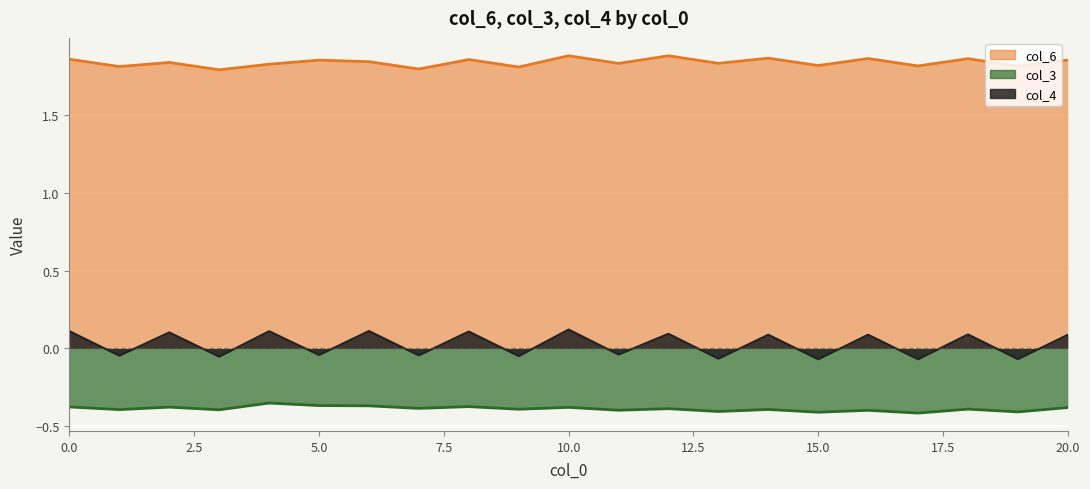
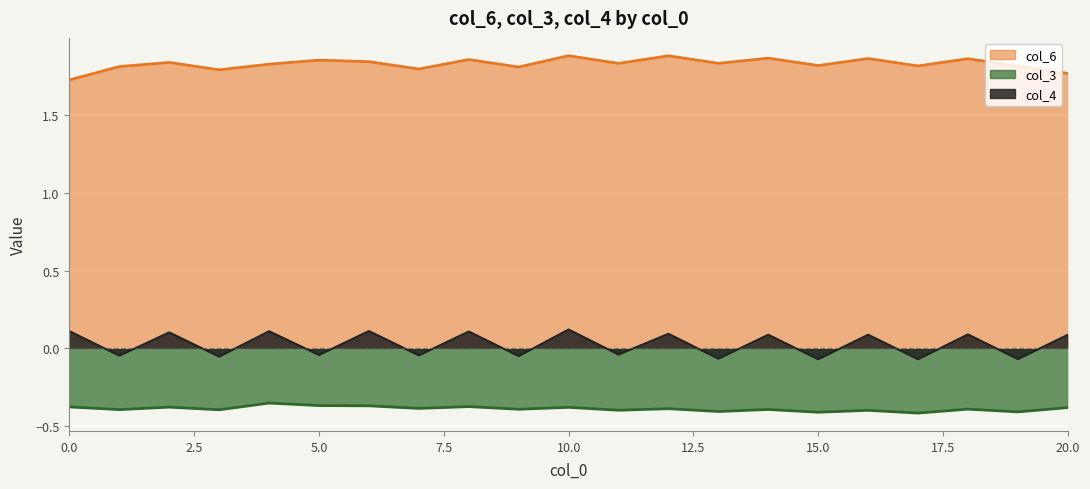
col_6, 0.0: 1.86 -> 1.73
col_6, 20.0: 1.86 -> 1.77
